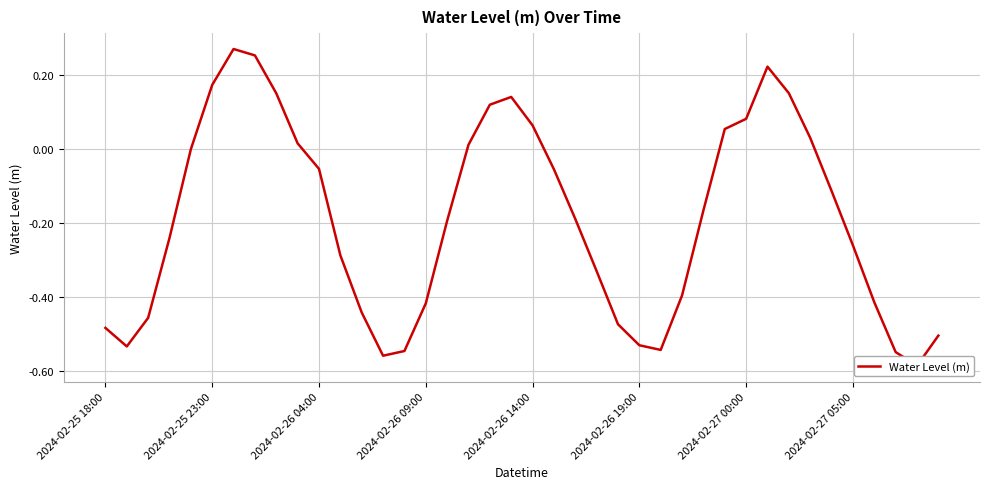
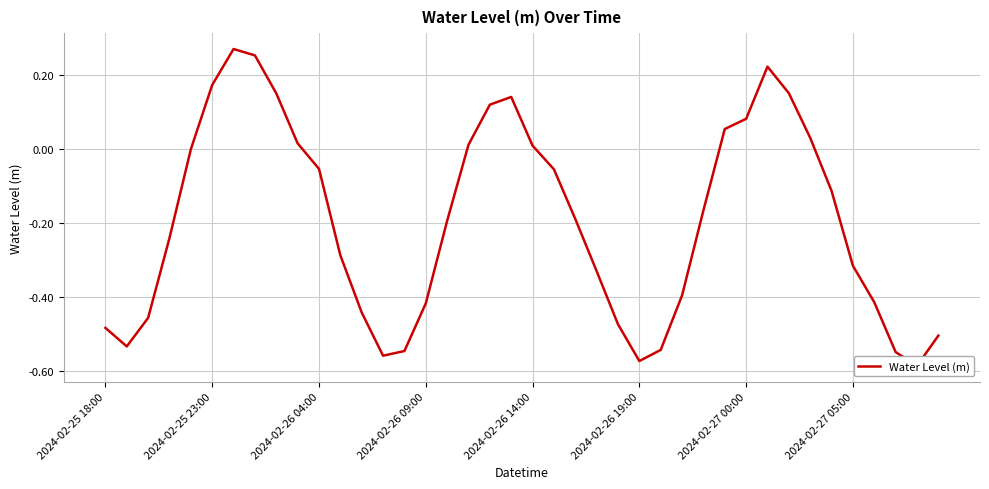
2024-02-26 14:00: 0.06 -> 0.01
2024-02-26 19:00: -0.53 -> -0.57
2024-02-27 05:00: -0.26 -> -0.32
